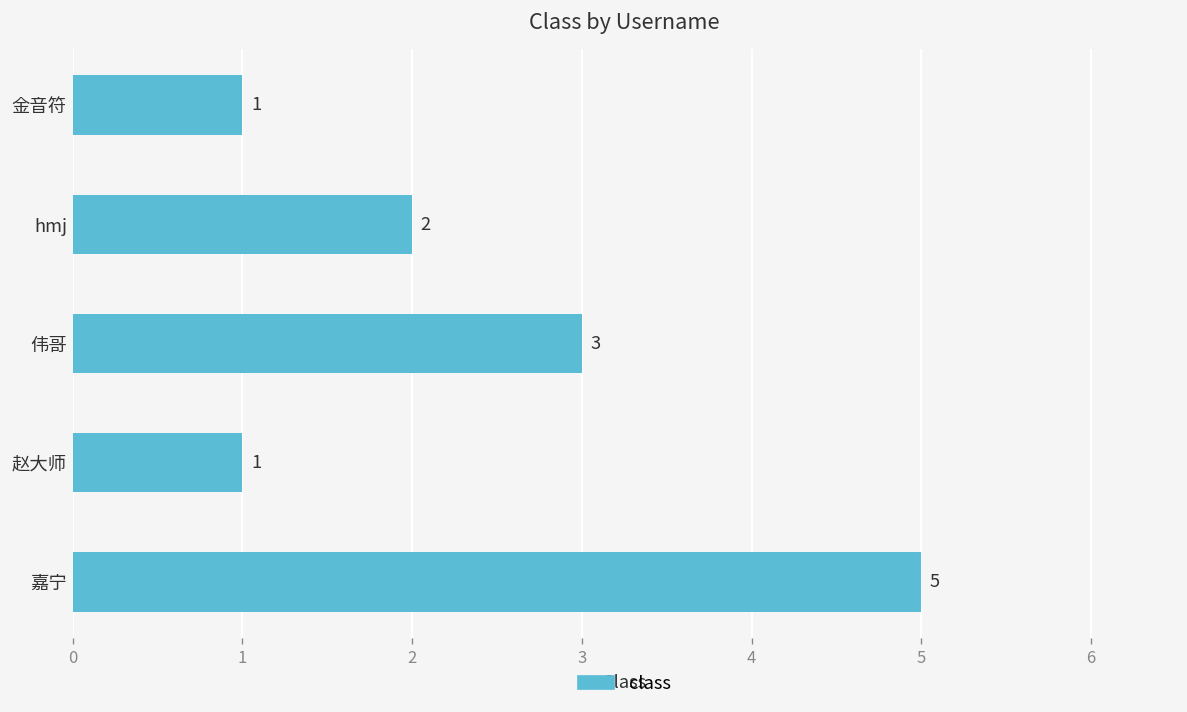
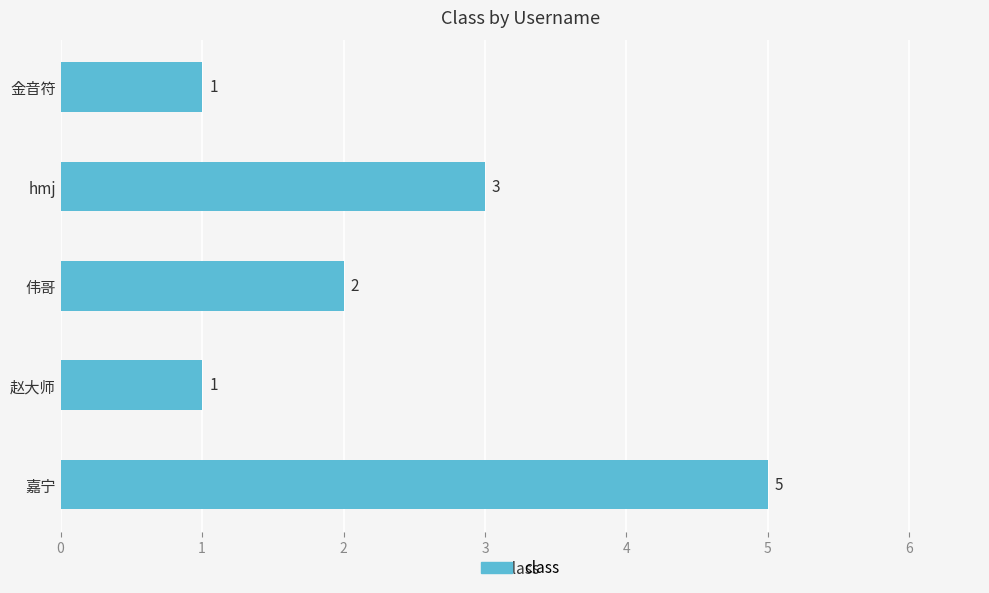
hmj: 2 -> 3
伟哥: 3 -> 2
